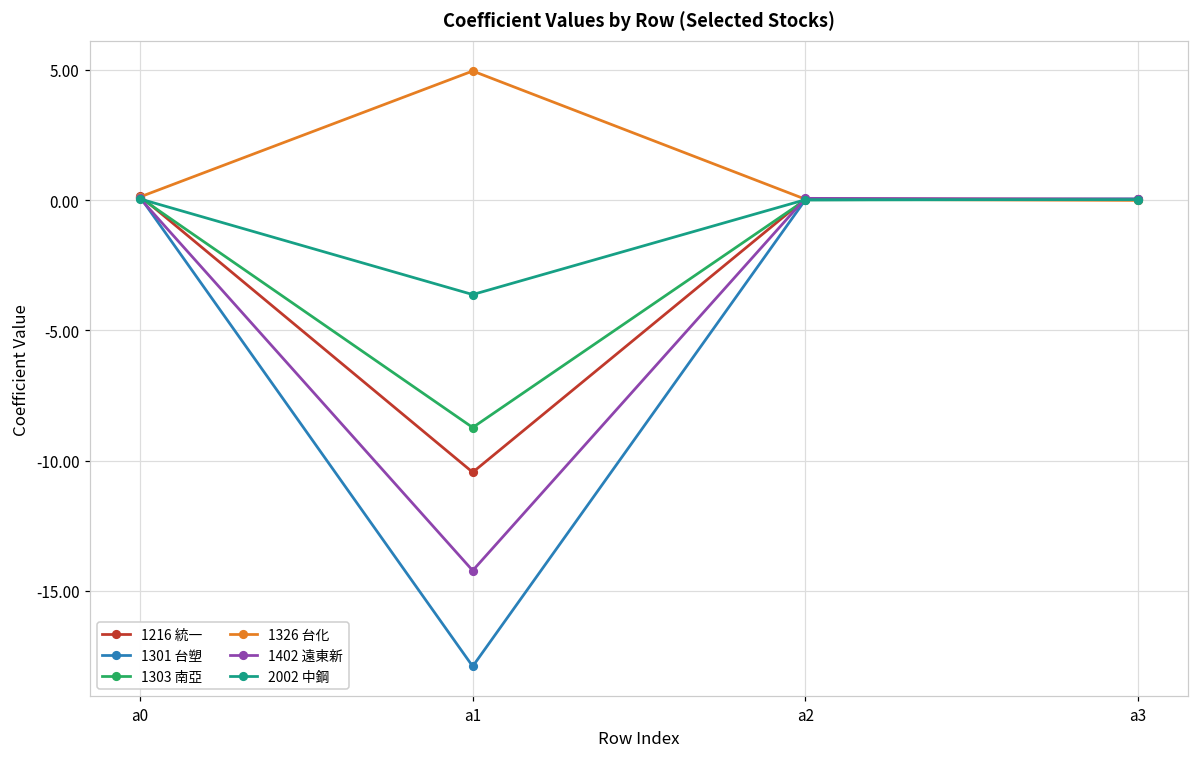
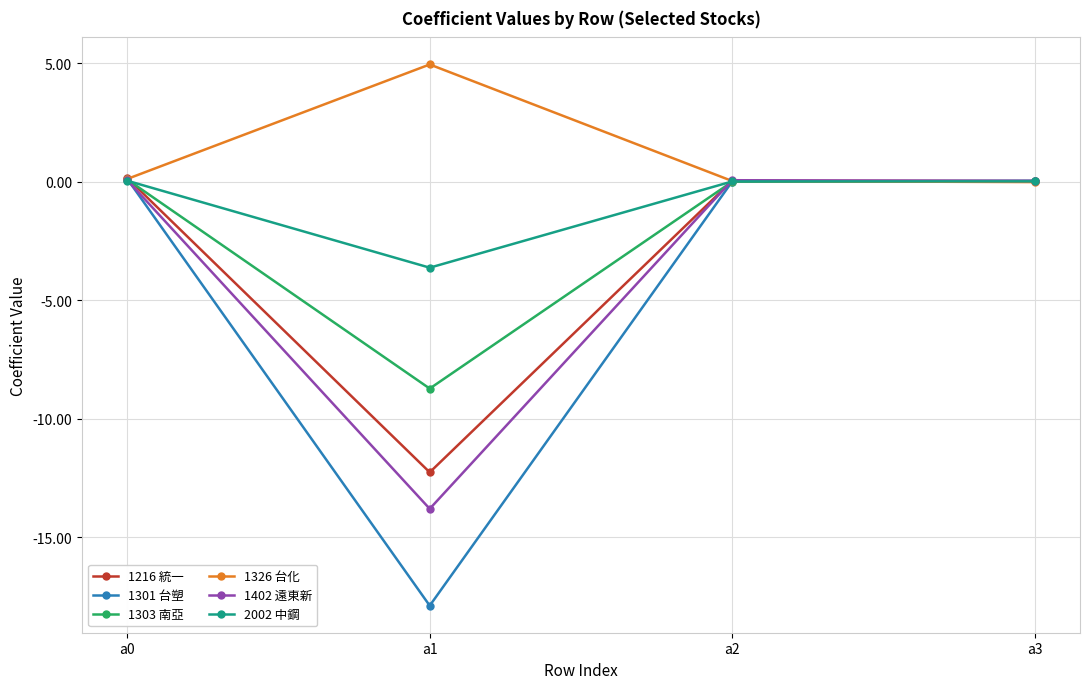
1216 統一, a1: -10.4 -> -12.3
1402 遠東新, a1: -14.2 -> -13.8
